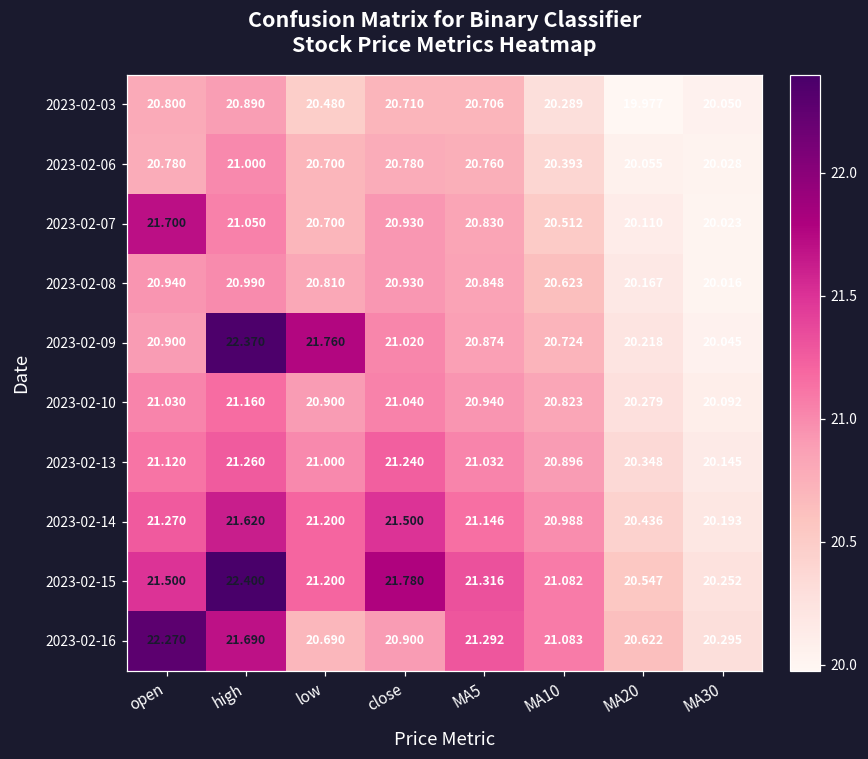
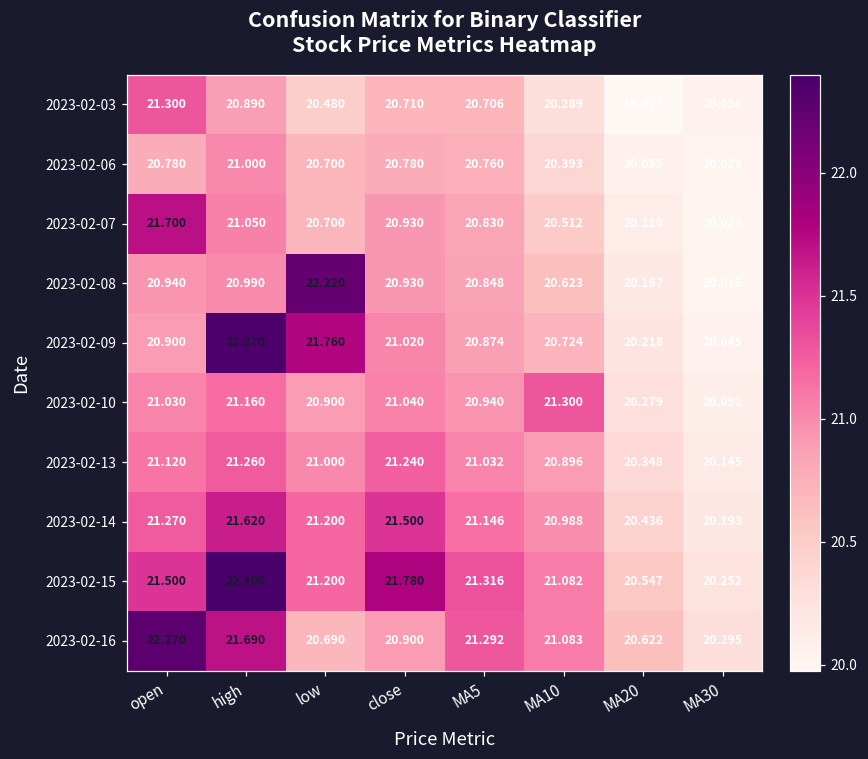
2023-02-03, open: 20.800 -> 21.300
2023-02-08, low: 20.810 -> 22.220
2023-02-10, MA10: 20.823 -> 21.300
